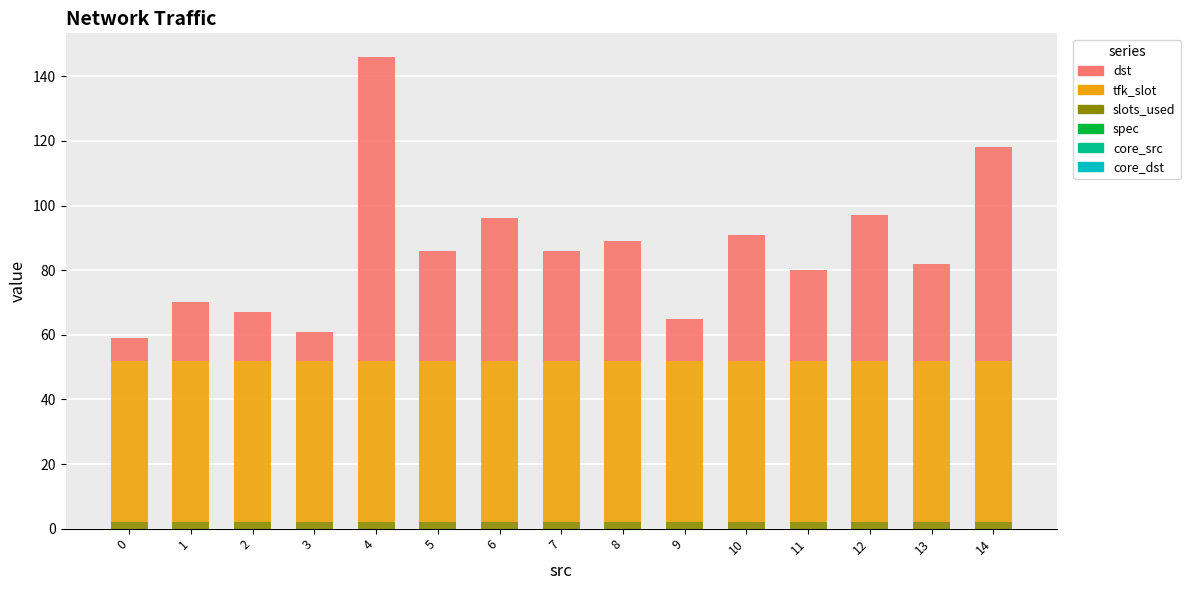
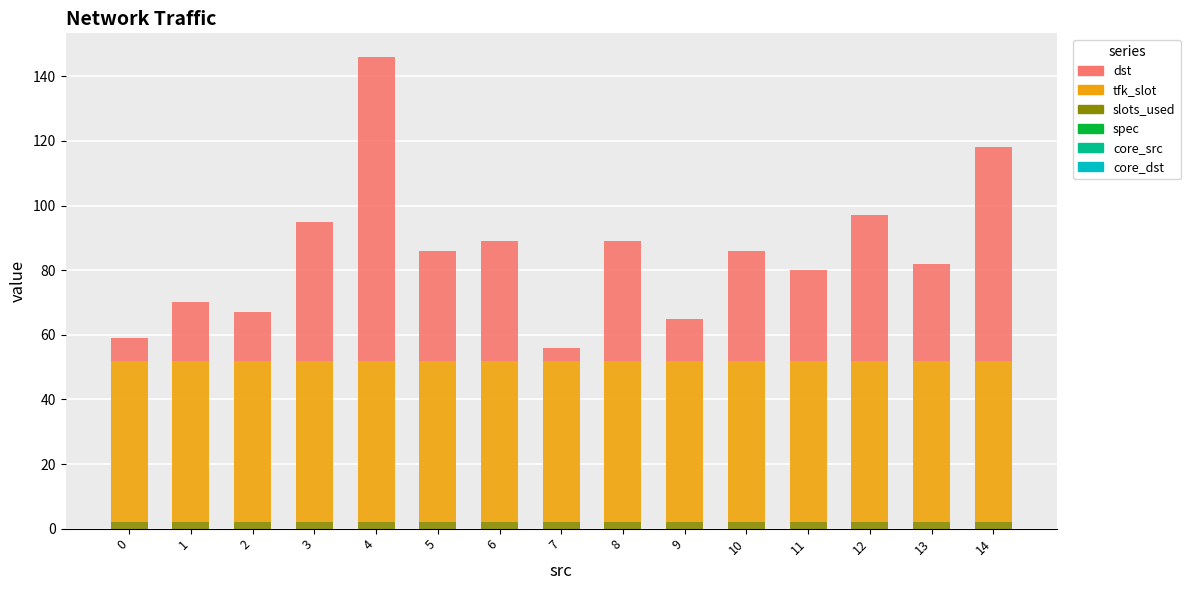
dst, 3: 9 -> 43
dst, 6: 44 -> 37
dst, 7: 34 -> 4
dst, 10: 39 -> 34
